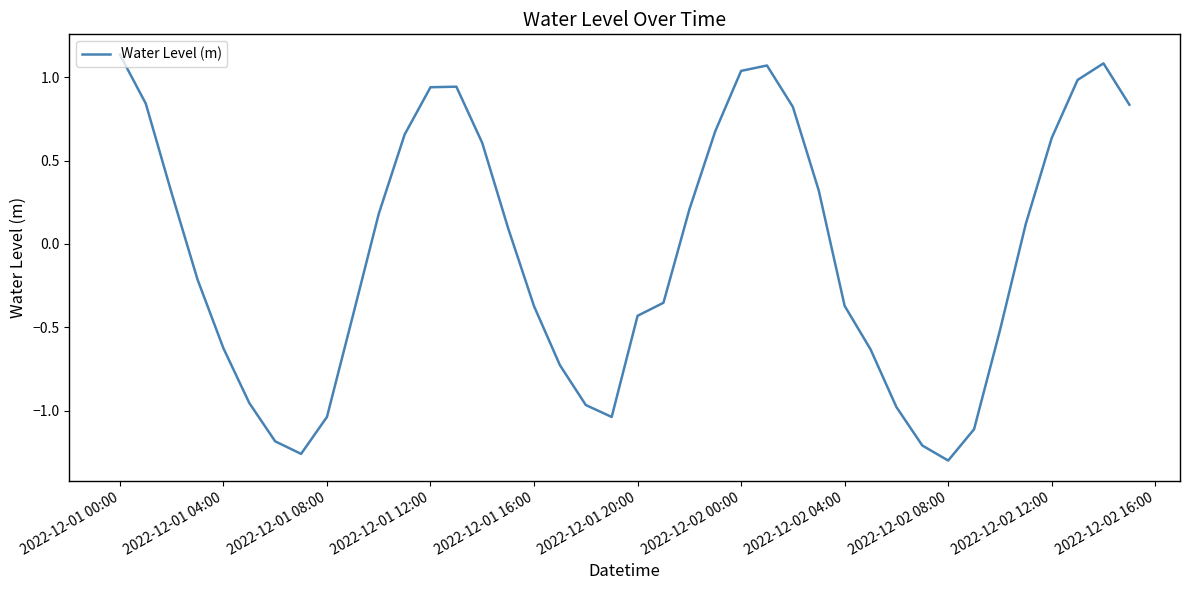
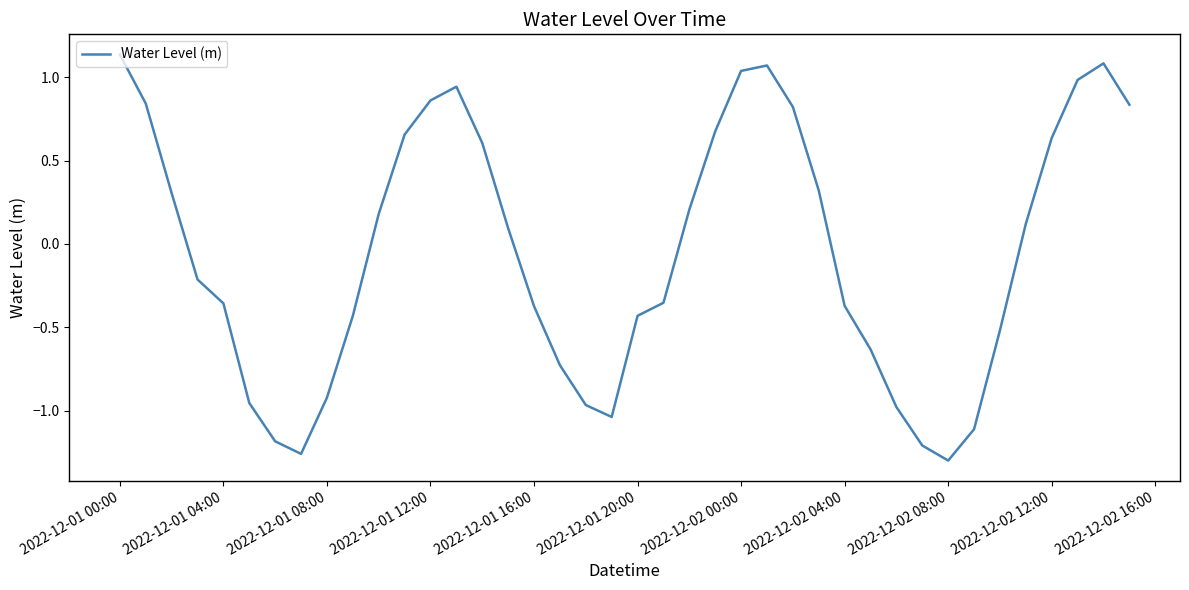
2022-12-01 04:00: -0.63 -> -0.36
2022-12-01 08:00: -1.04 -> -0.92
2022-12-01 12:00: 0.94 -> 0.86
